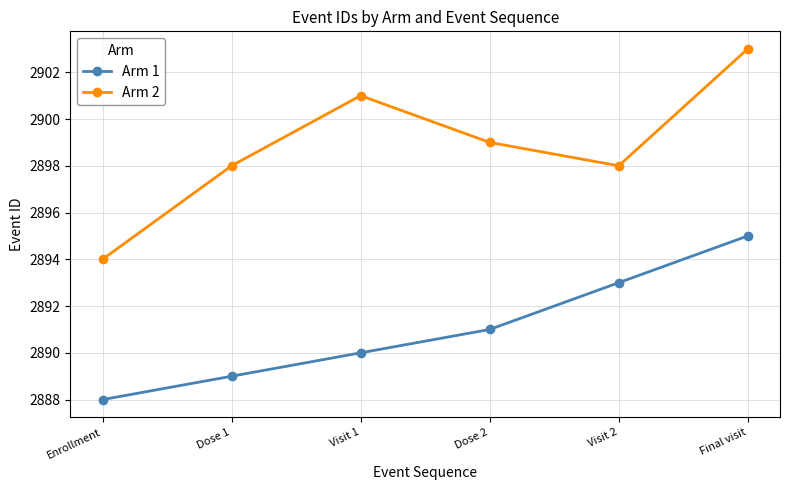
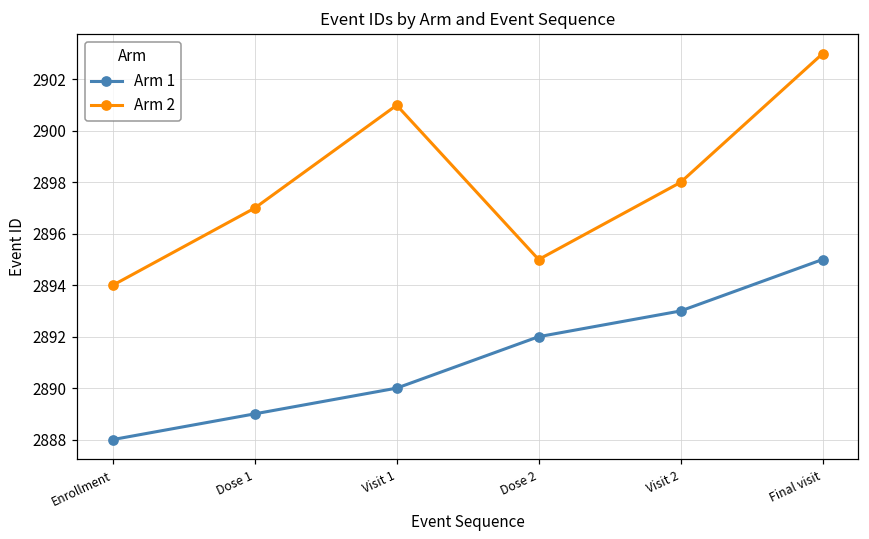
Arm 2, Dose 1: 2898 -> 2897
Arm 1, Dose 2: 2891 -> 2892
Arm 2, Dose 2: 2899 -> 2895
